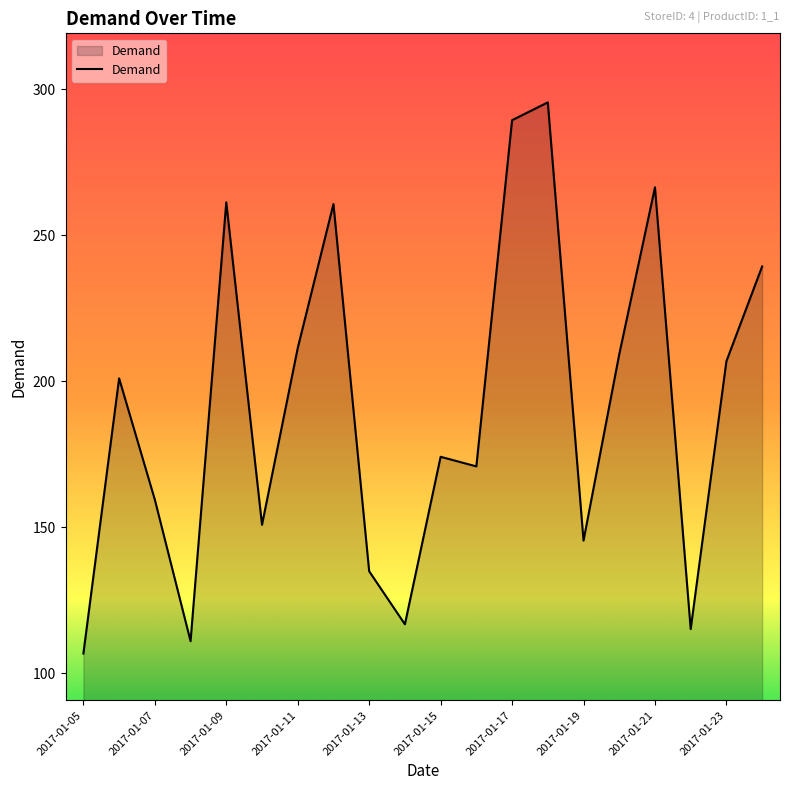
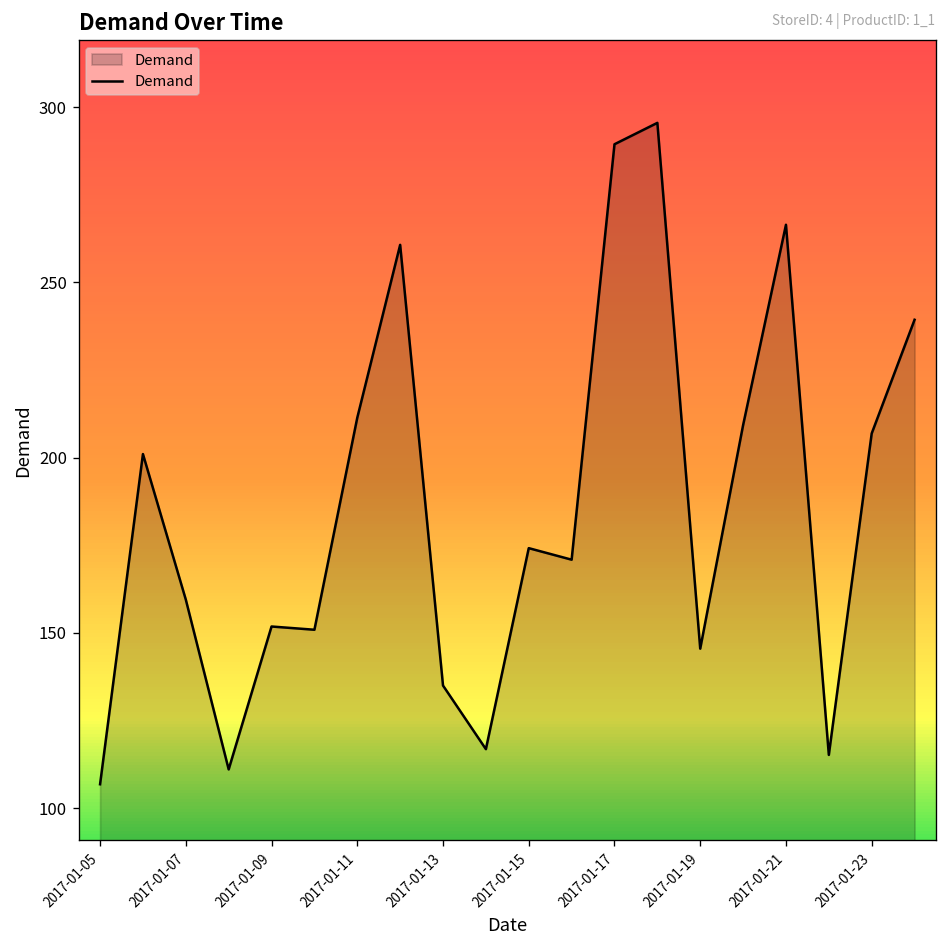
2017-01-09: 261 -> 152
